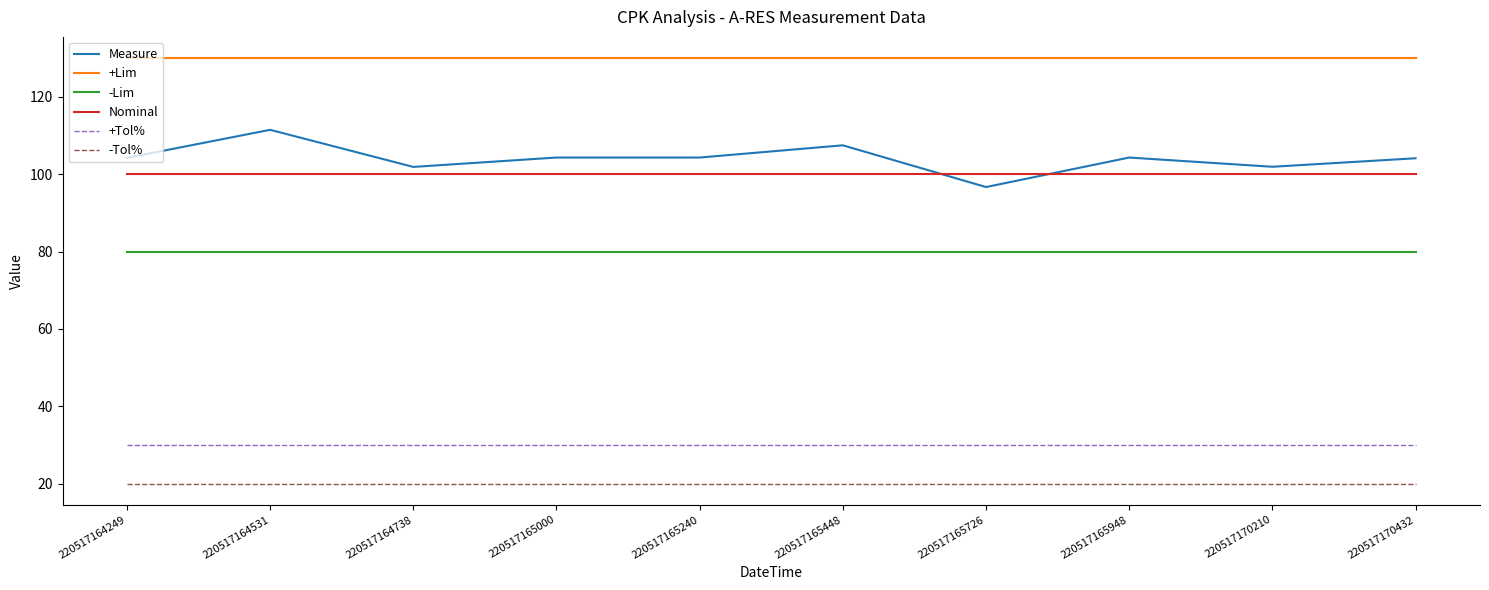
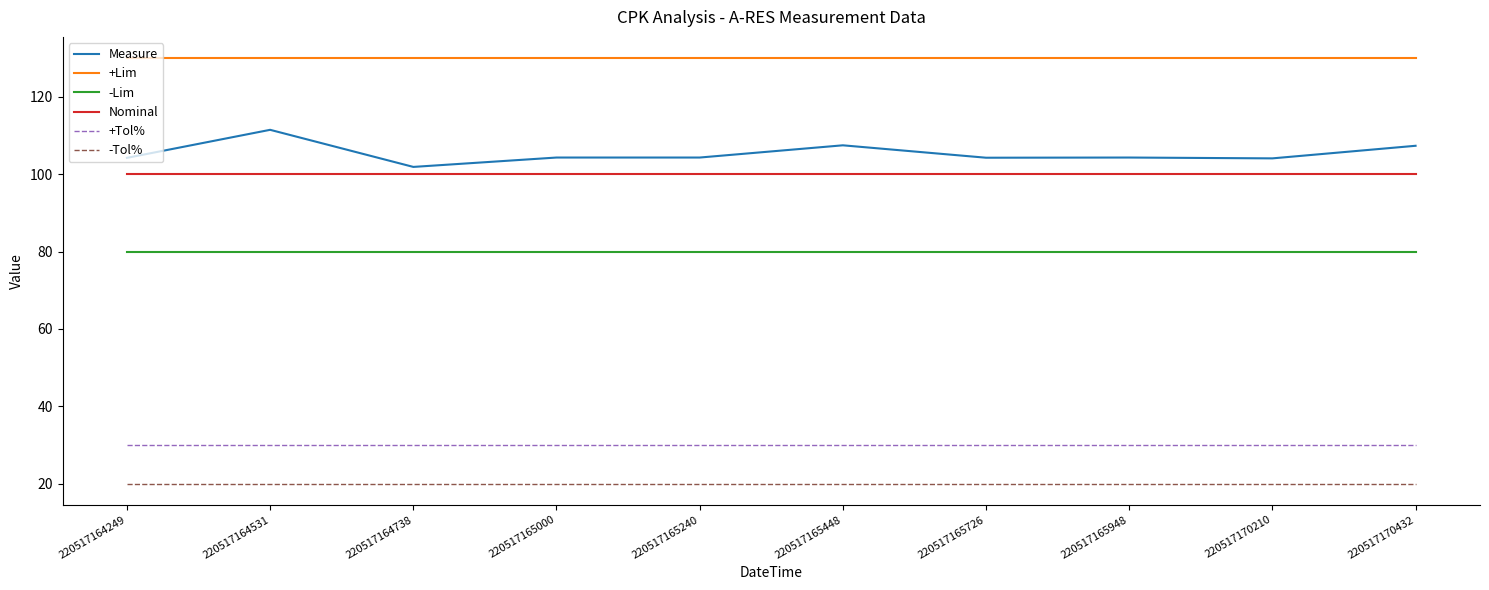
Measure, 220517165726: 97 -> 104
Measure, 220517170210: 102 -> 104
Measure, 220517170432: 104 -> 107
